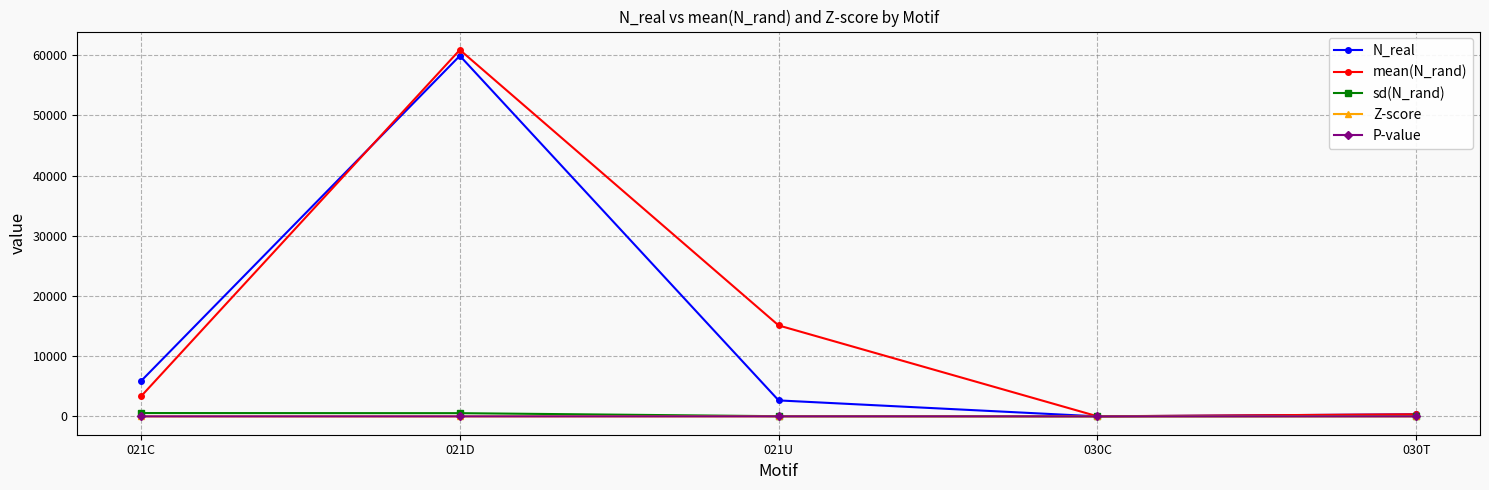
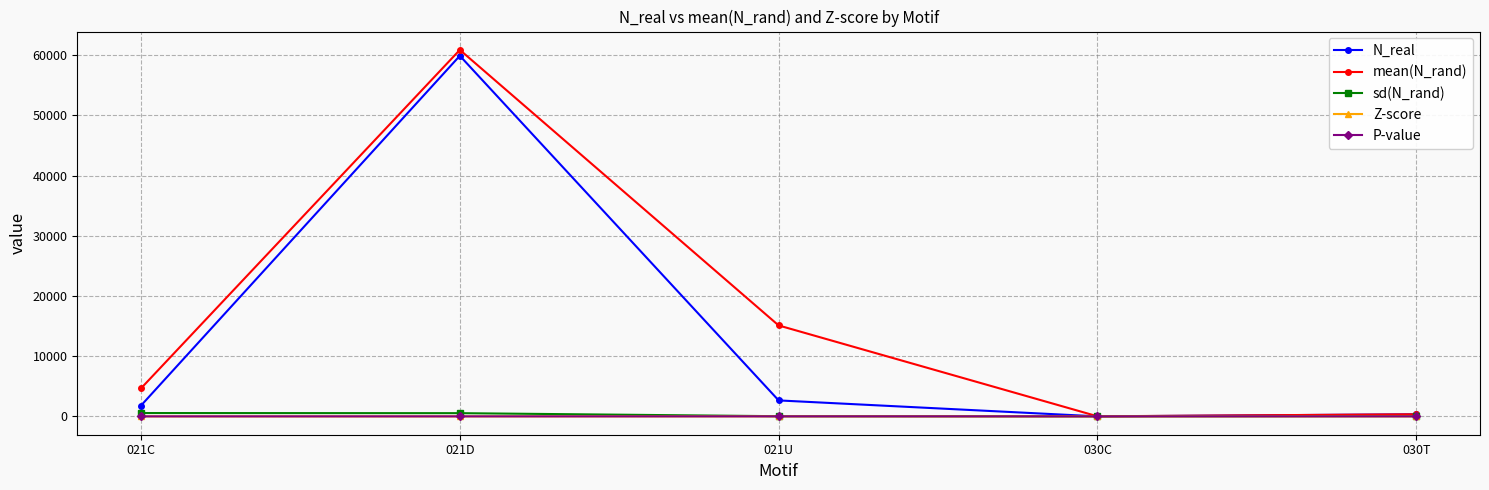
N_real, 021C: 6000 -> 2000
mean(N_rand), 021C: 3000 -> 5000
